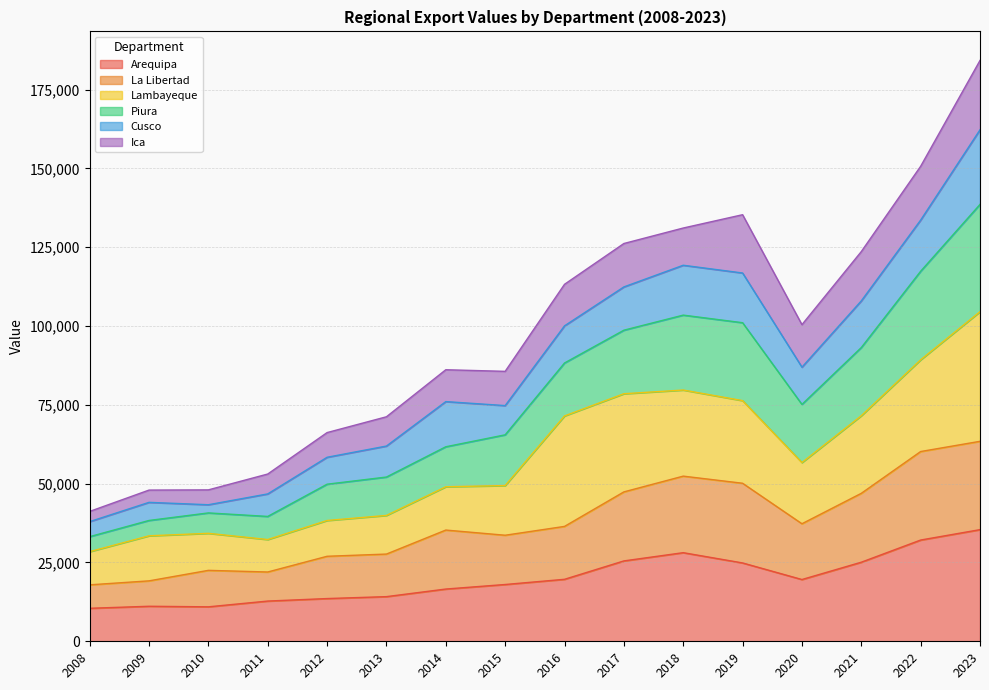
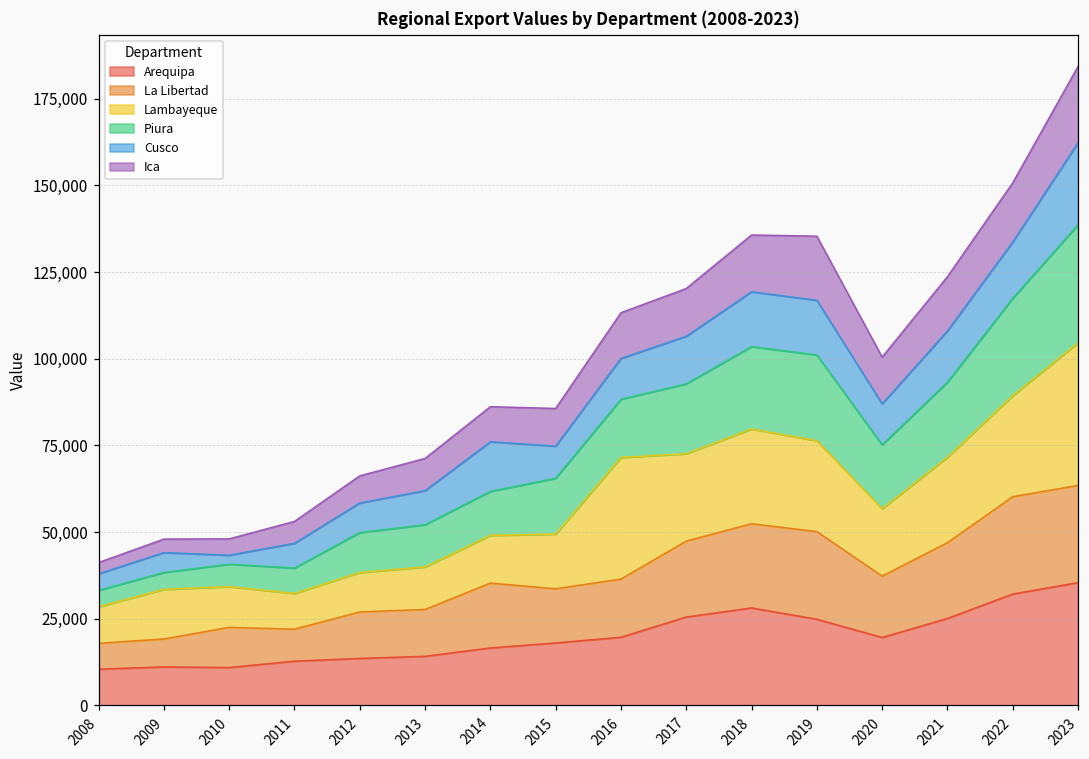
Lambayeque, 2017: 31,000 -> 25,000
Ica, 2018: 12,000 -> 16,000
